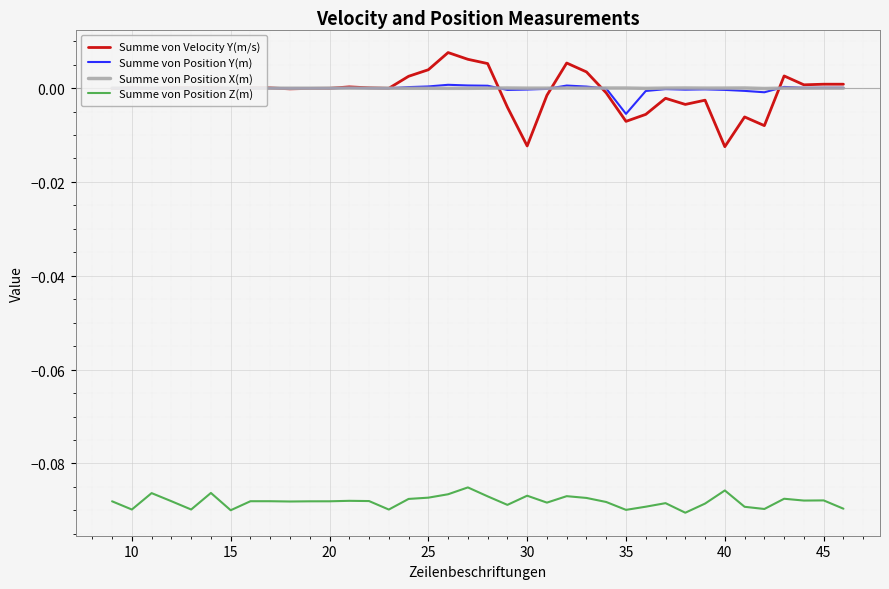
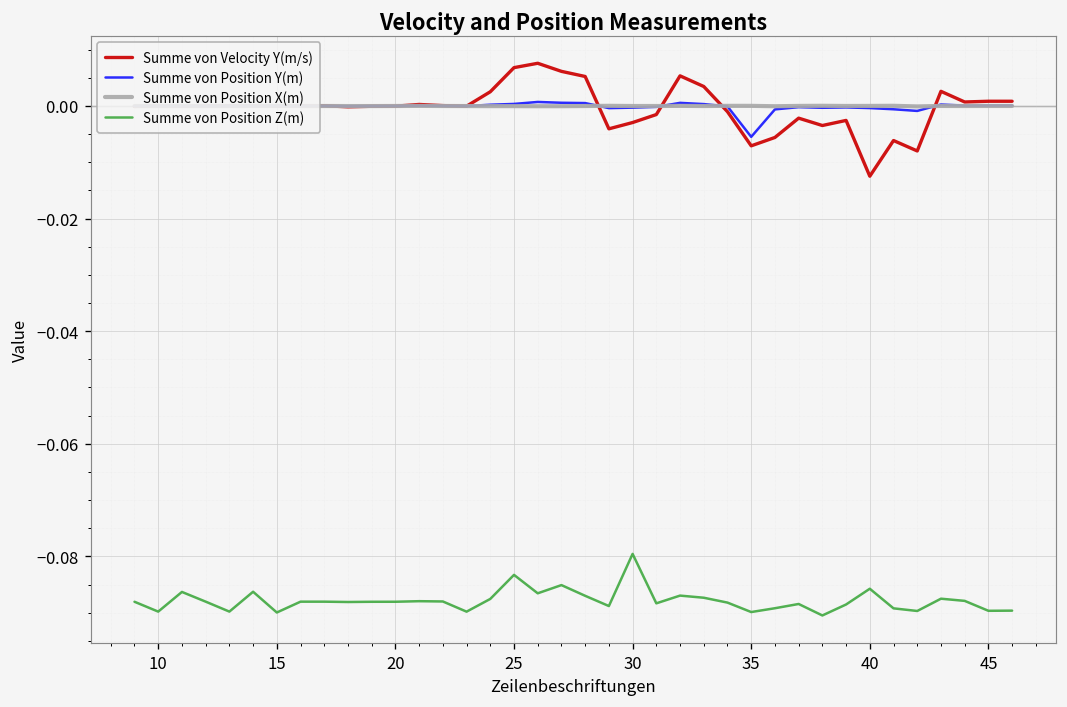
Summe von Velocity Y(m/s), 25: 0.004 -> 0.007
Summe von Position Z(m), 25: -0.087 -> -0.083
Summe von Velocity Y(m/s), 30: -0.012 -> -0.003
Summe von Position Z(m), 30: -0.087 -> -0.080
Summe von Position Z(m), 45: -0.088 -> -0.090
